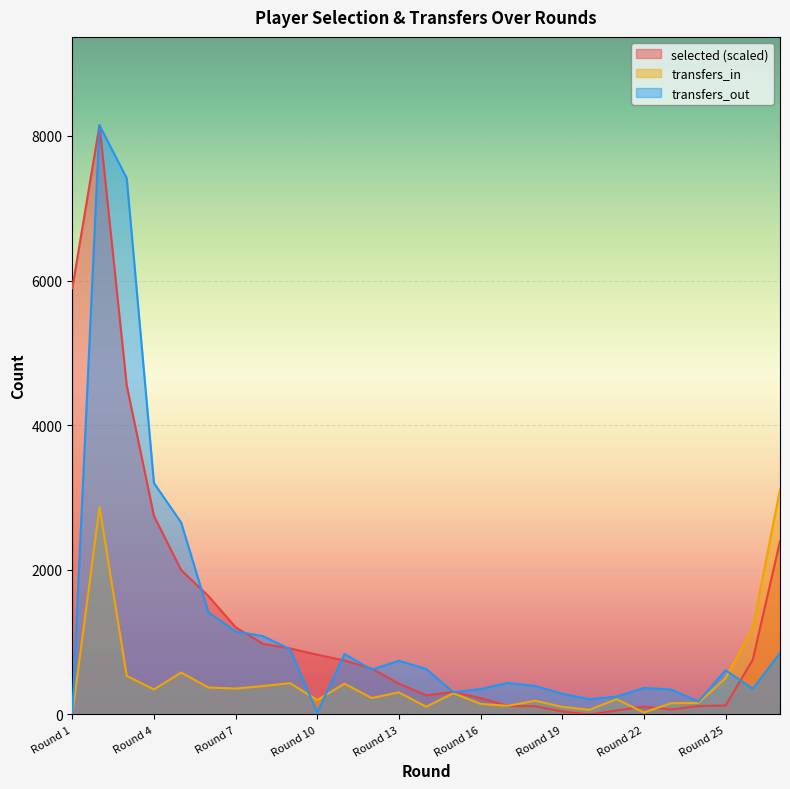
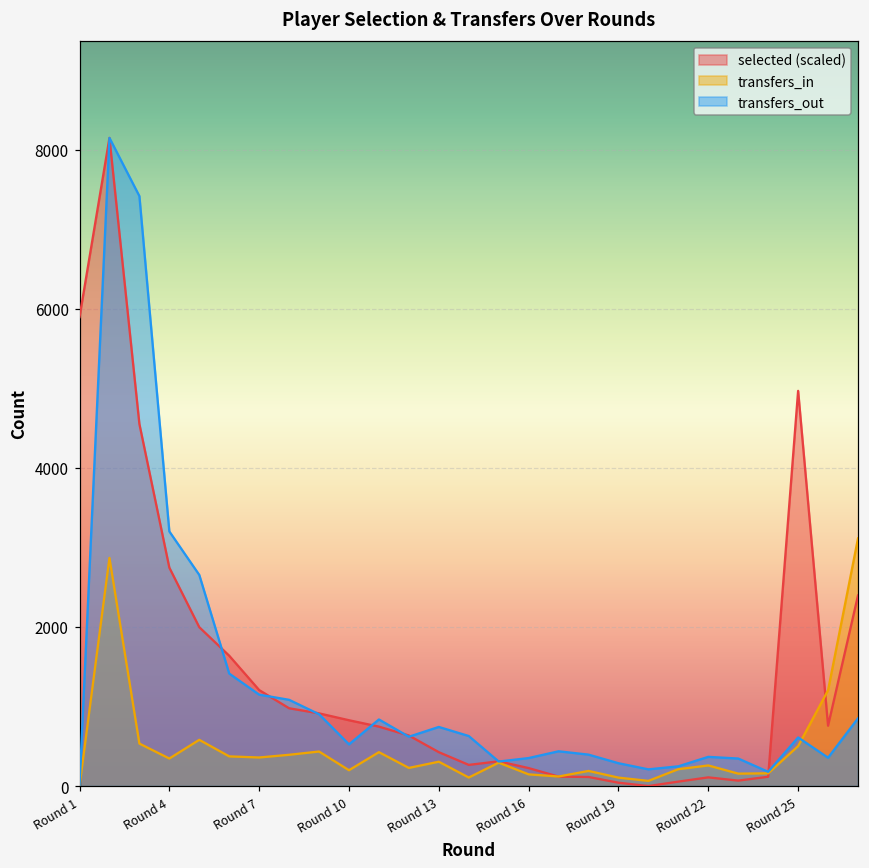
transfers_out, Round 10: 0 -> 500
transfers_in, Round 22: 0 -> 300
selected (scaled), Round 25: 100 -> 5000
